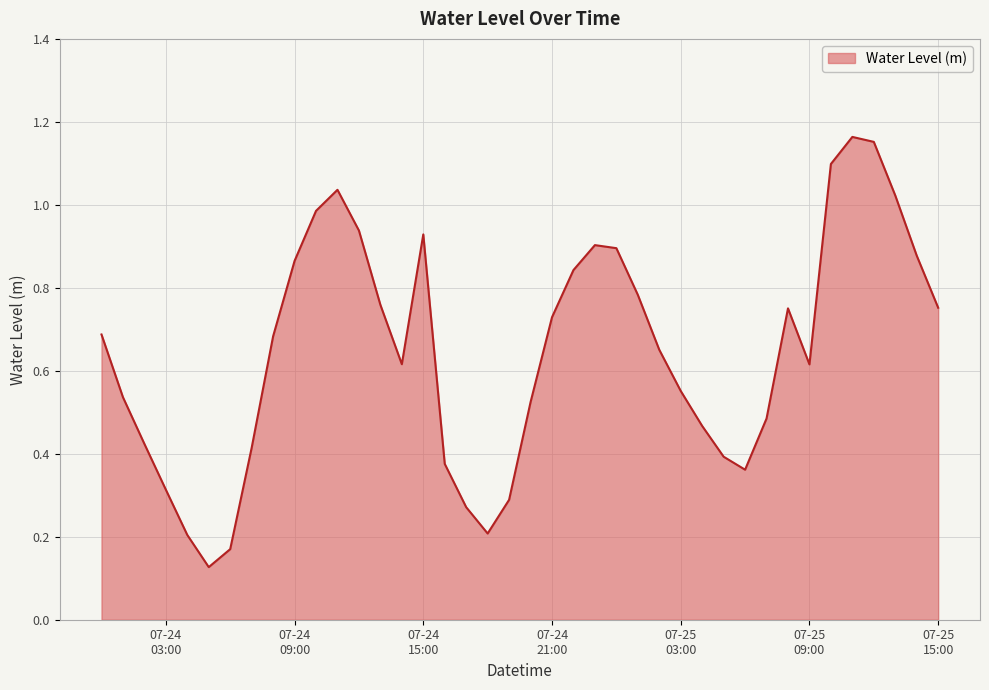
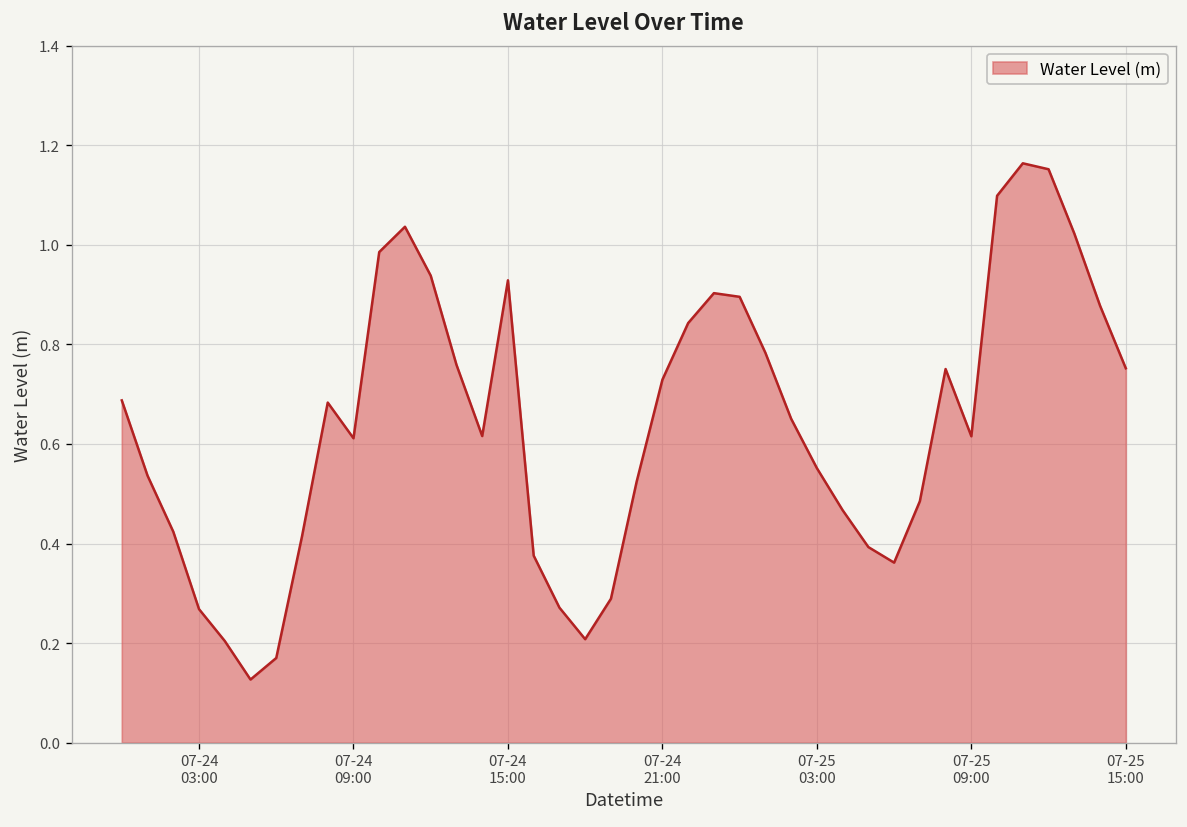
07-24 03:00: 0.31 -> 0.27
07-24 09:00: 0.86 -> 0.61
